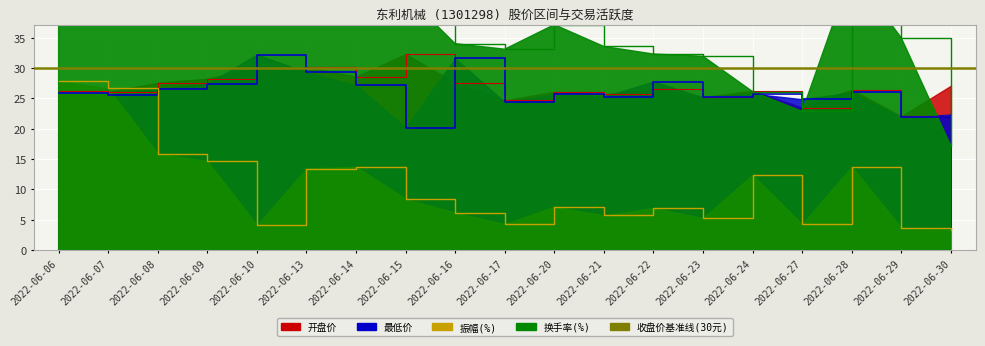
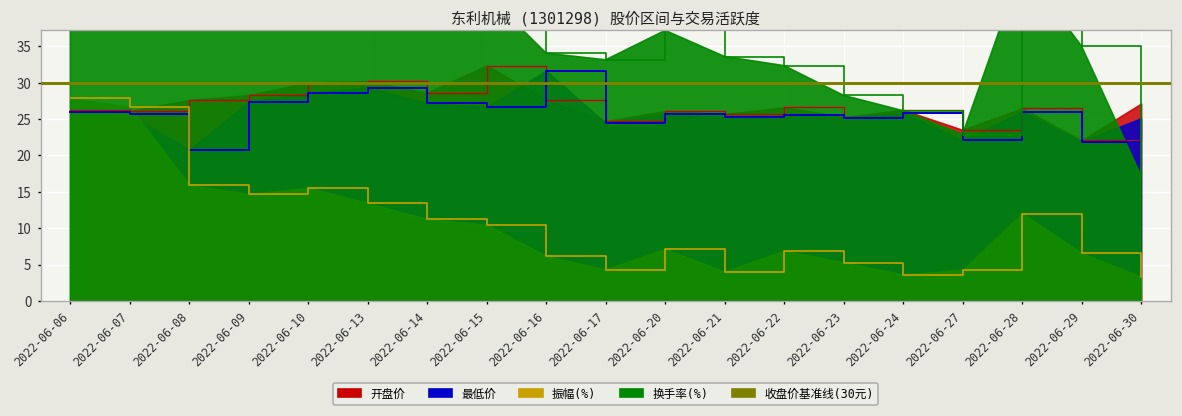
最低价, 2022-06-08: 27 -> 21
最低价, 2022-06-10: 32 -> 29
振幅(%), 2022-06-10: 4 -> 16
振幅(%), 2022-06-14: 14 -> 11
最低价, 2022-06-15: 20 -> 27
振幅(%), 2022-06-15: 8 -> 10
振幅(%), 2022-06-21: 6 -> 4
最低价, 2022-06-22: 28 -> 26
换手率(%), 2022-06-23: 32 -> 28
振幅(%), 2022-06-24: 12 -> 4
最低价, 2022-06-27: 25 -> 22
振幅(%), 2022-06-28: 14 -> 12
振幅(%), 2022-06-29: 4 -> 7
最低价, 2022-06-30: 22 -> 25
